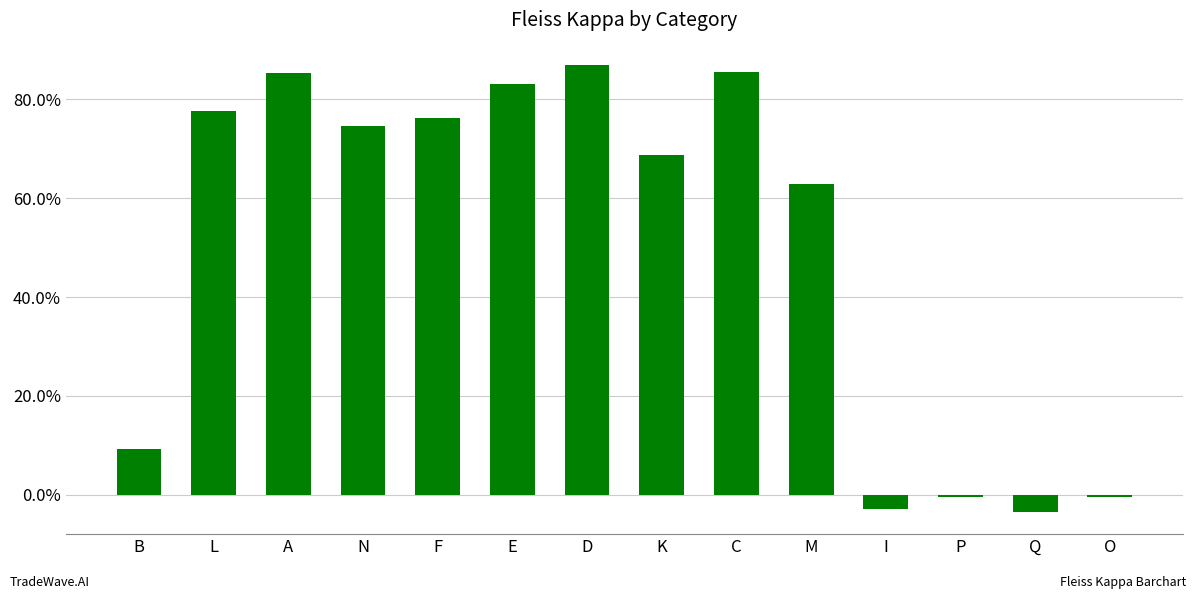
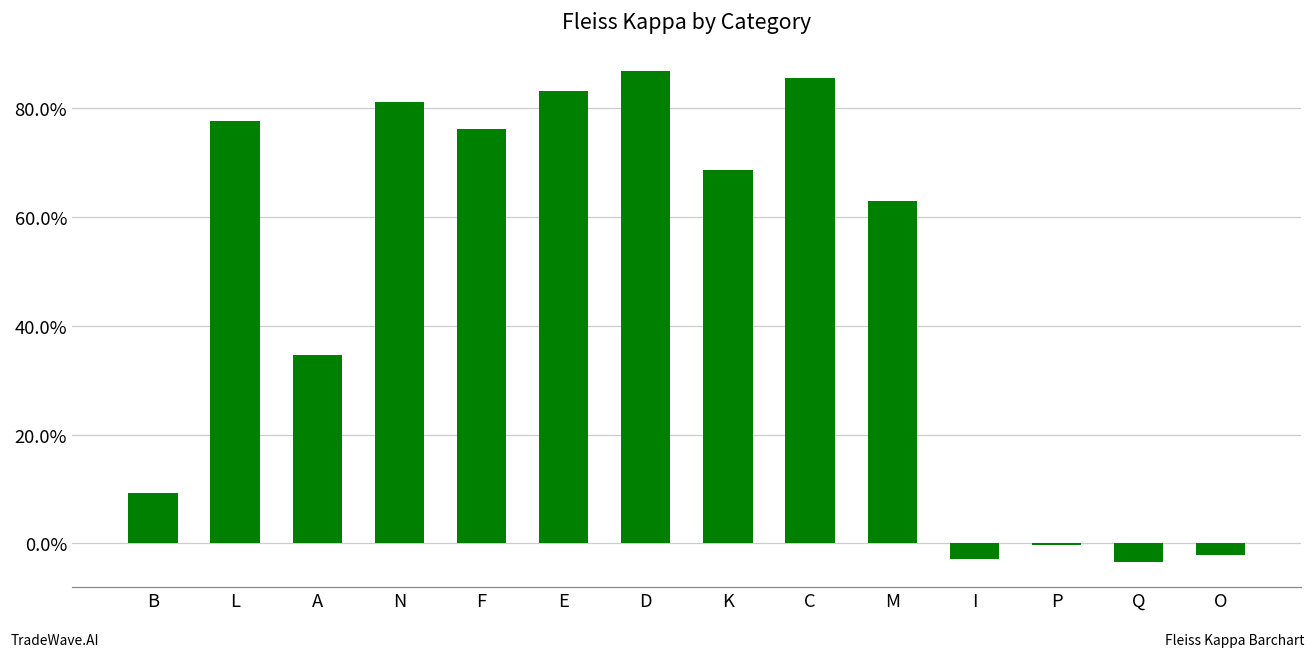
A: 85% -> 35%
N: 75% -> 81%
O: 0% -> -2%
